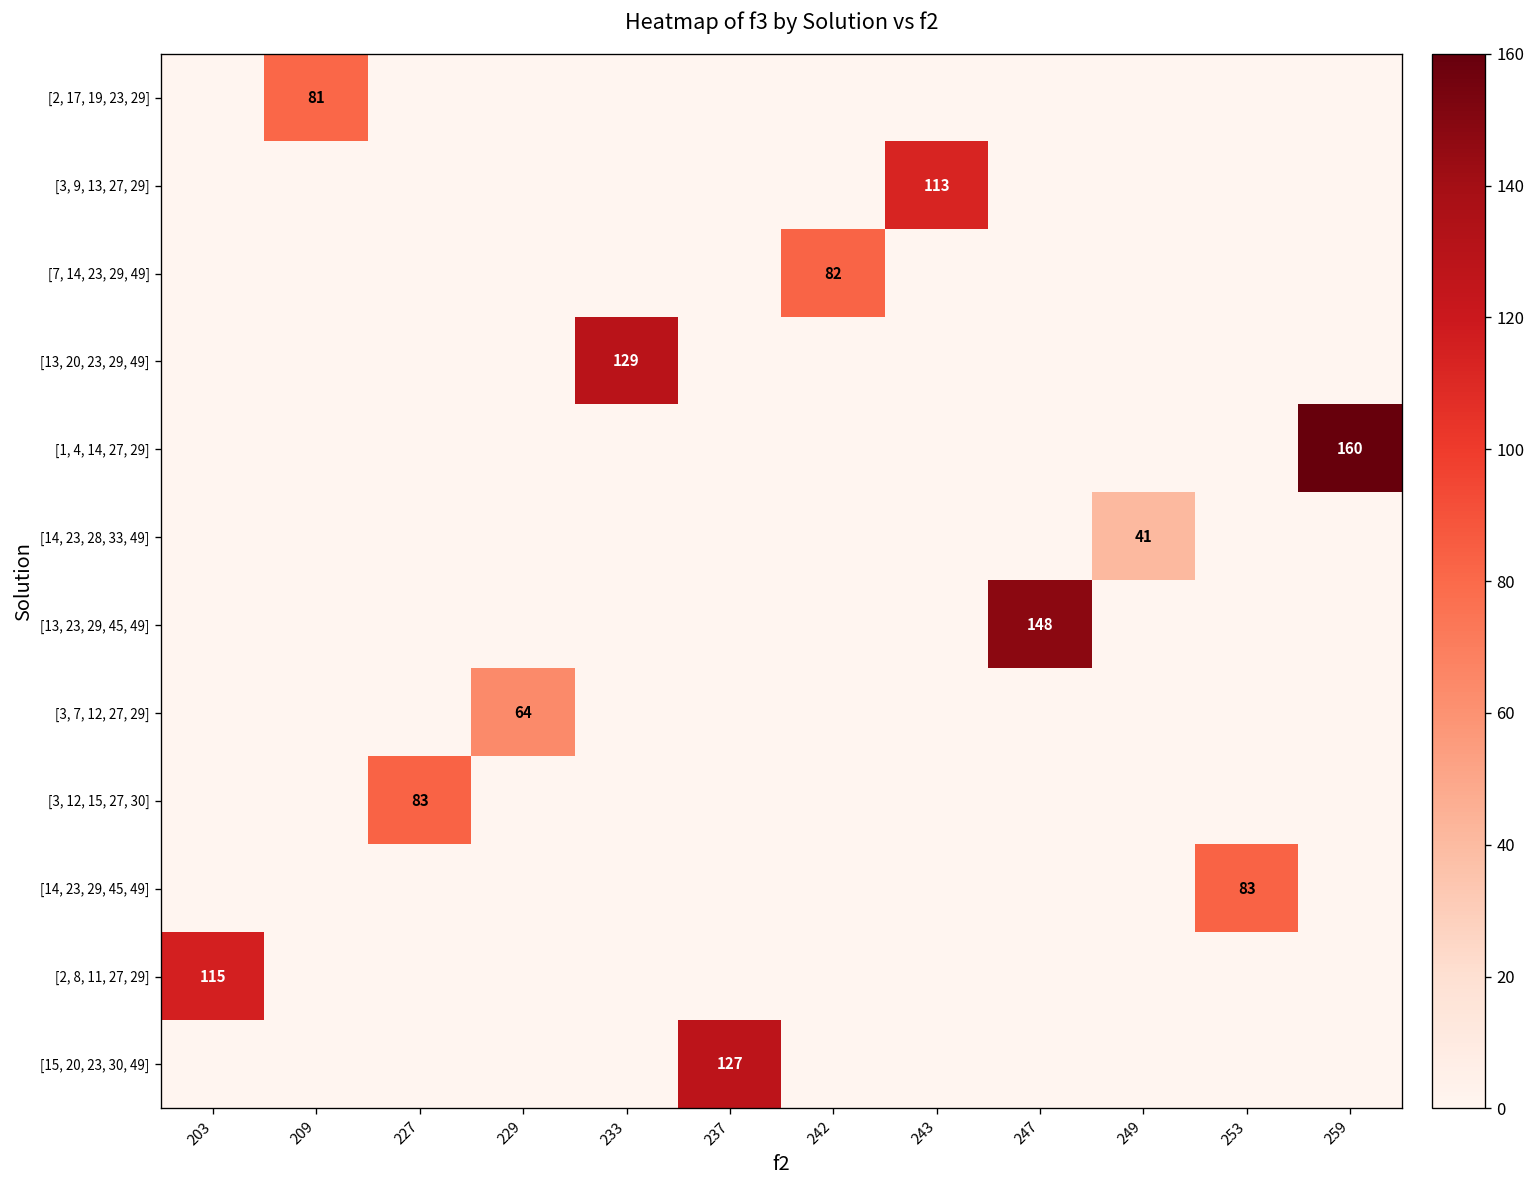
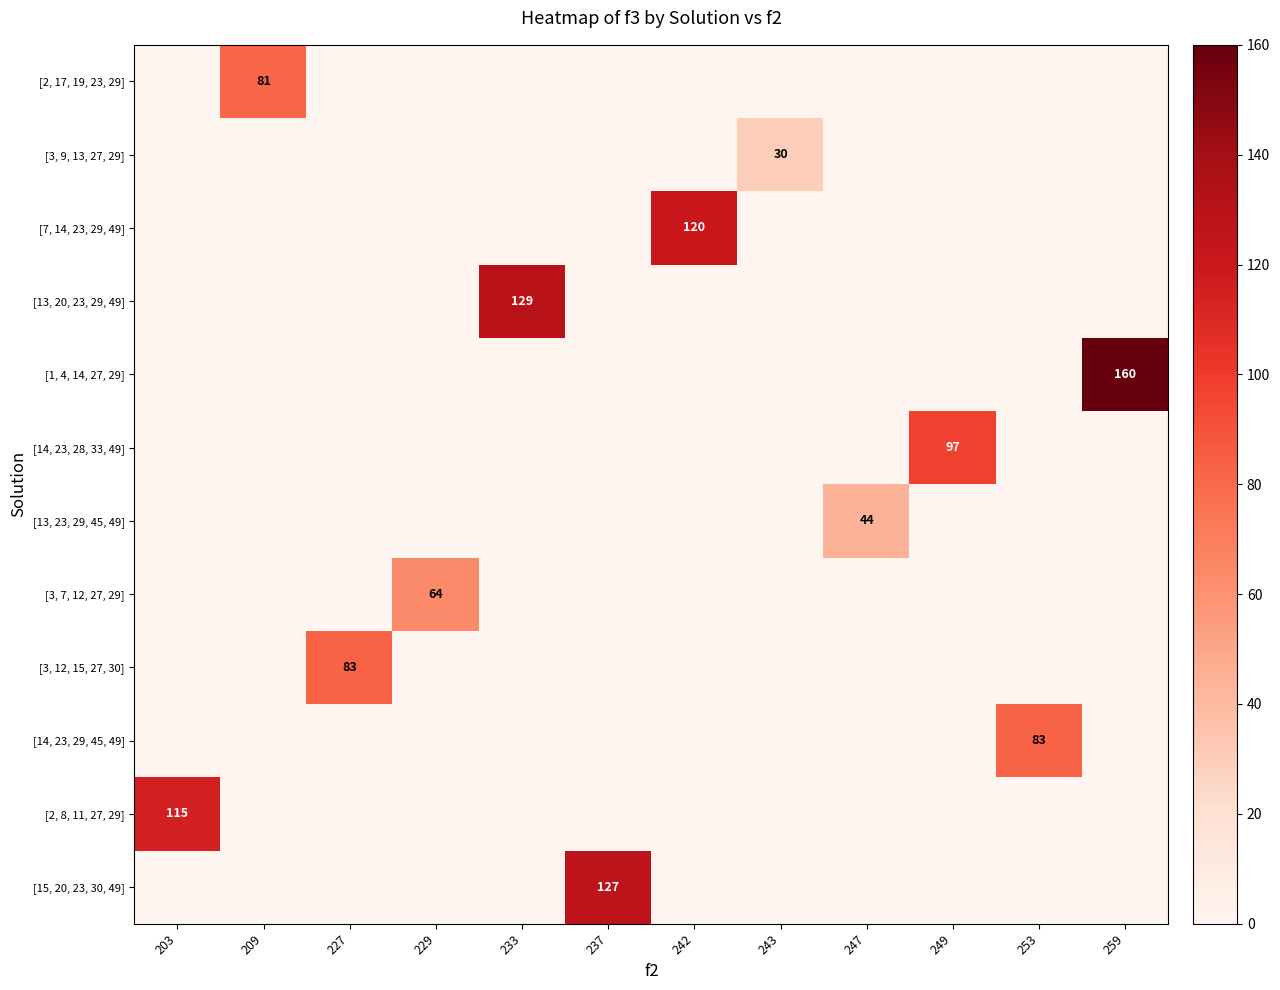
[3, 9, 13, 27, 29], 243: 113 -> 30
[7, 14, 23, 29, 49], 242: 82 -> 120
[14, 23, 28, 33, 49], 249: 41 -> 97
[13, 23, 29, 45, 49], 247: 148 -> 44
